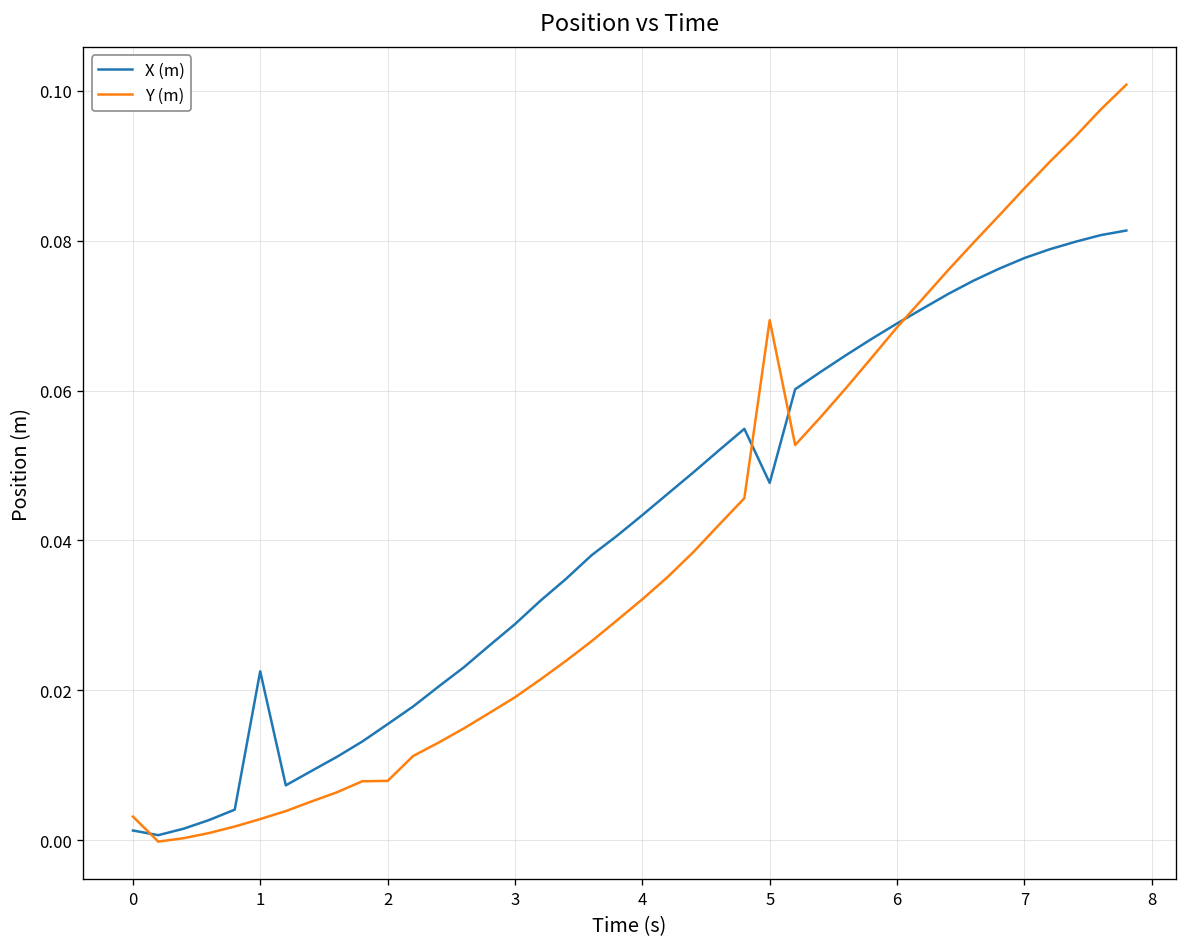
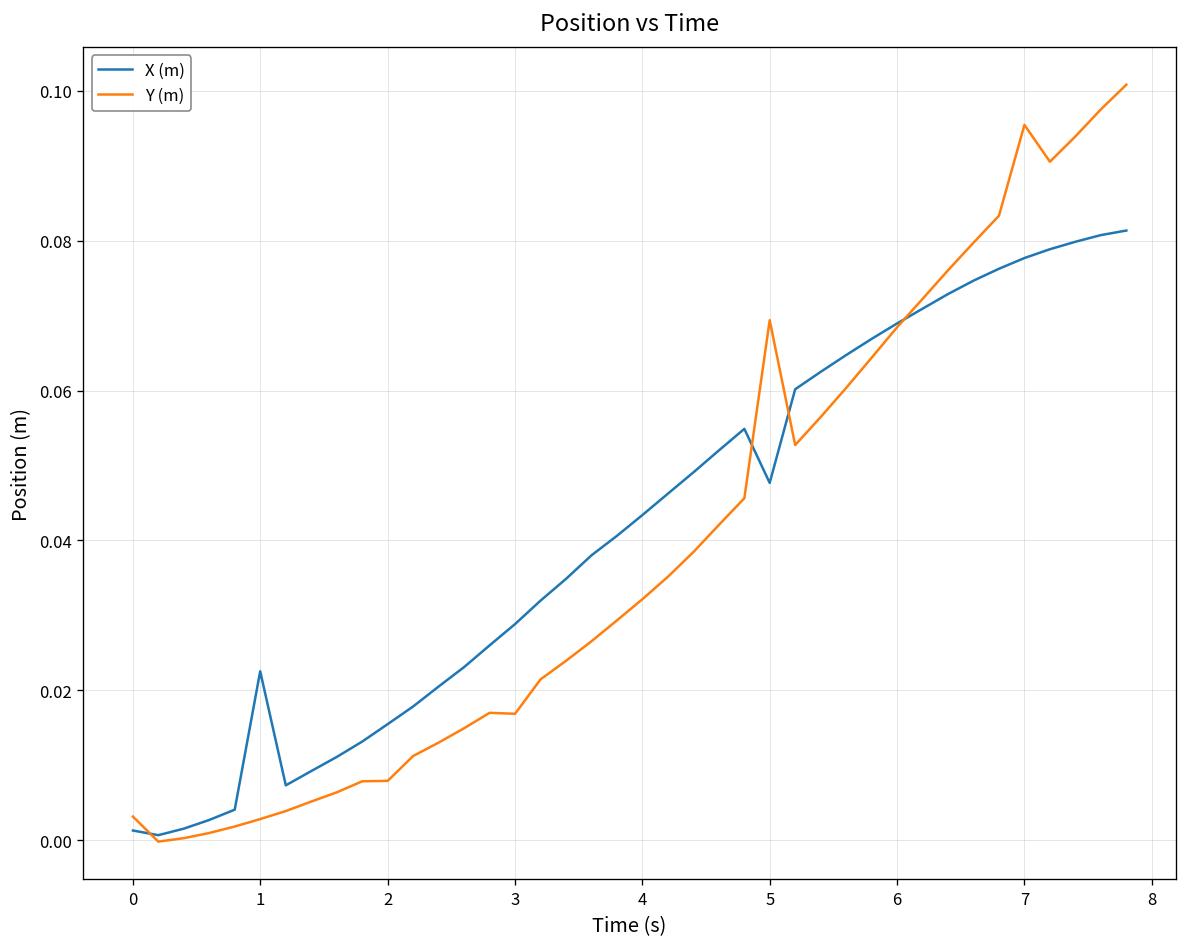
Y (m), 3: 0.019 -> 0.017
Y (m), 7: 0.087 -> 0.095
